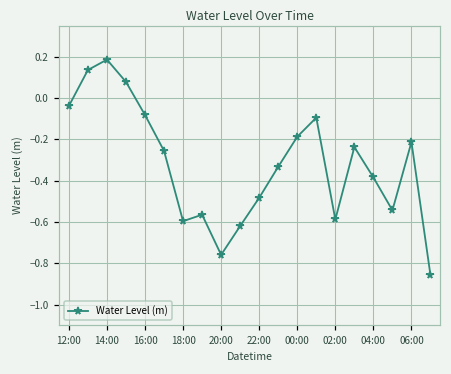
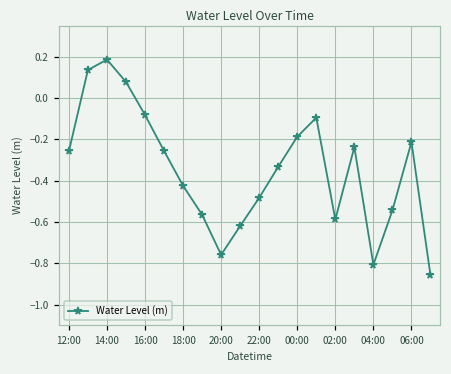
12:00: -0.04 -> -0.26
18:00: -0.60 -> -0.42
04:00: -0.38 -> -0.81
